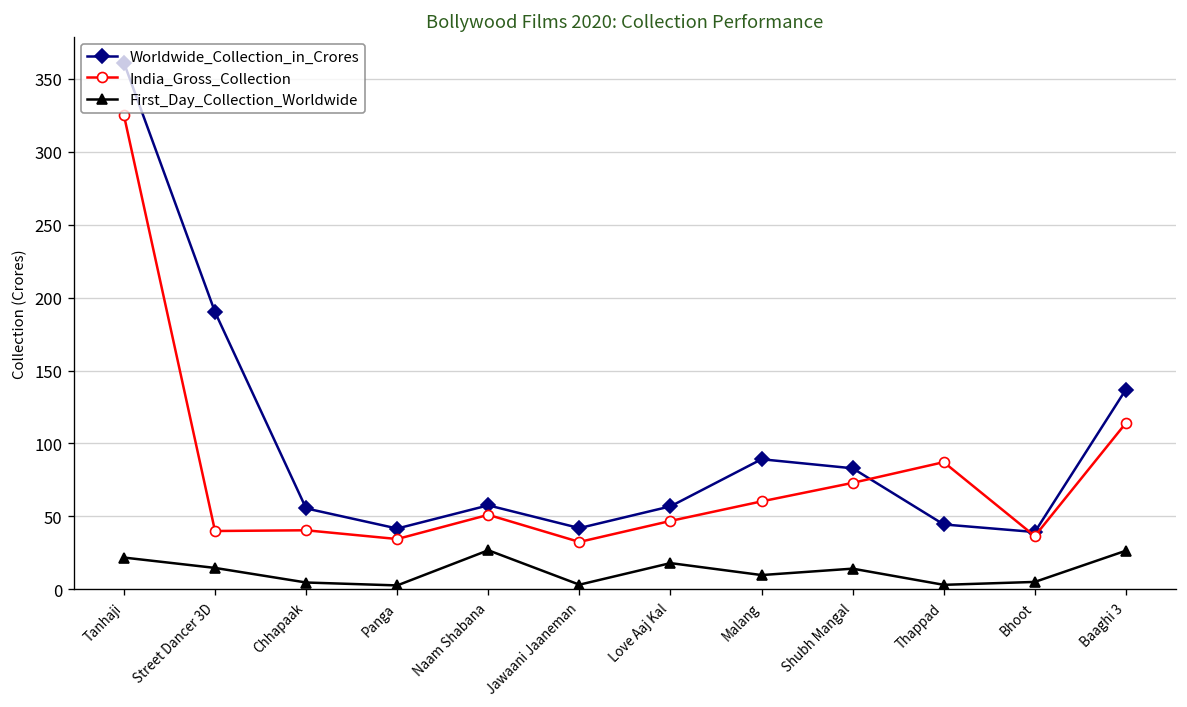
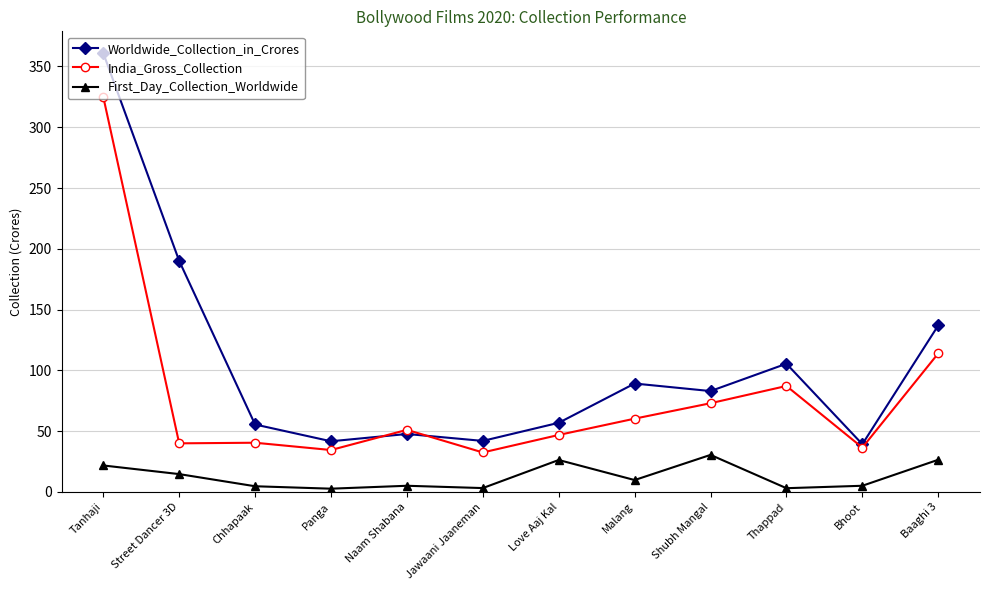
Worldwide_Collection_in_Crores, Naam Shabana: 58 -> 48
First_Day_Collection_Worldwide, Naam Shabana: 27 -> 5
First_Day_Collection_Worldwide, Love Aaj Kal: 18 -> 26
First_Day_Collection_Worldwide, Shubh Mangal: 14 -> 31
Worldwide_Collection_in_Crores, Thappad: 45 -> 106
